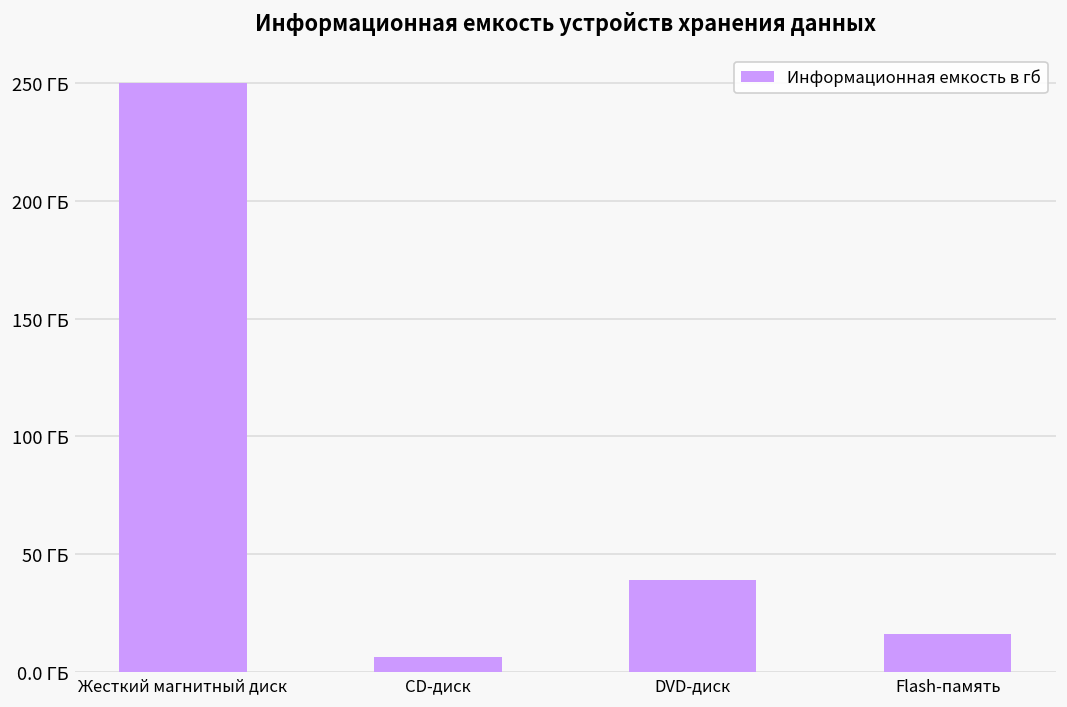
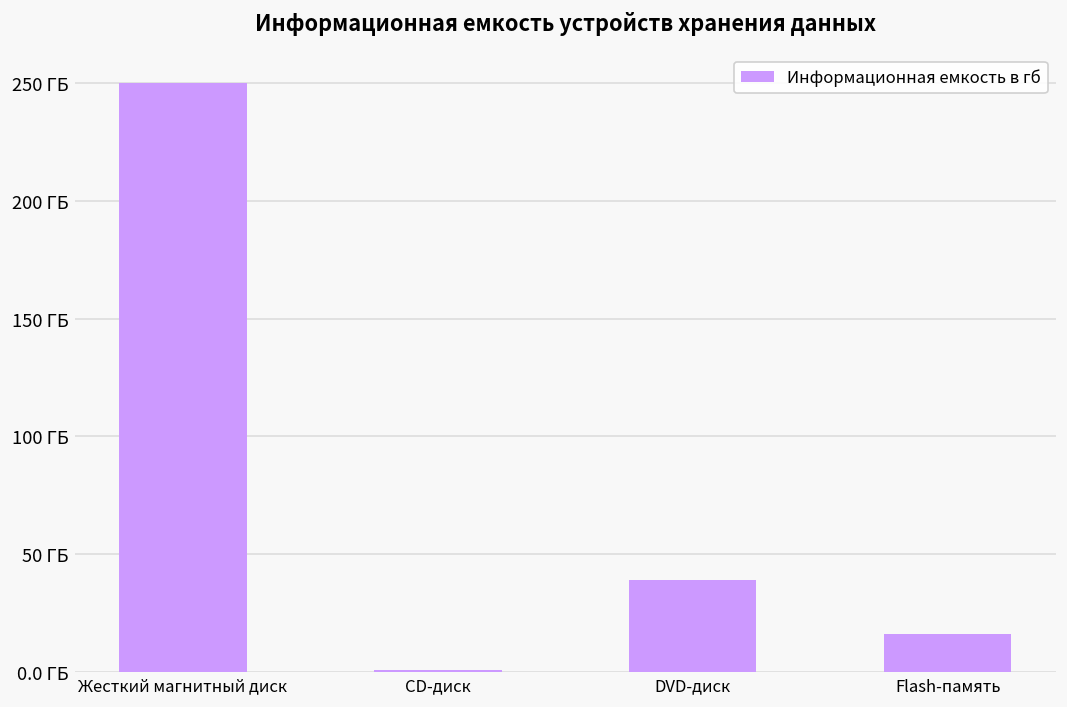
CD-диск: 6 ГБ -> 1 ГБ
